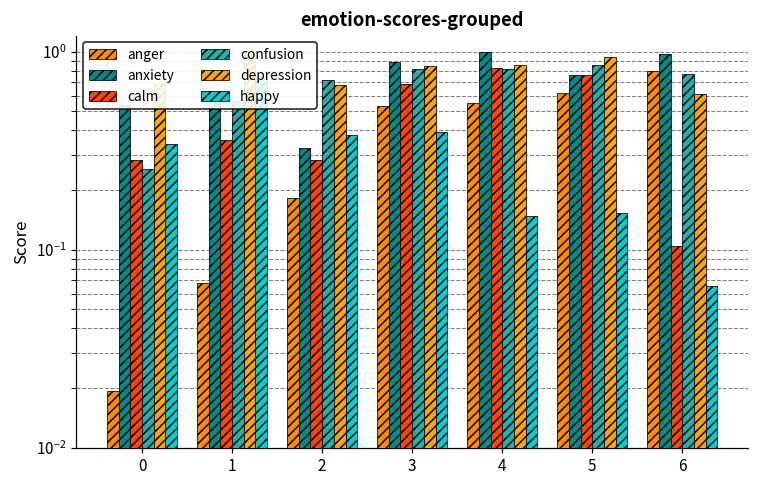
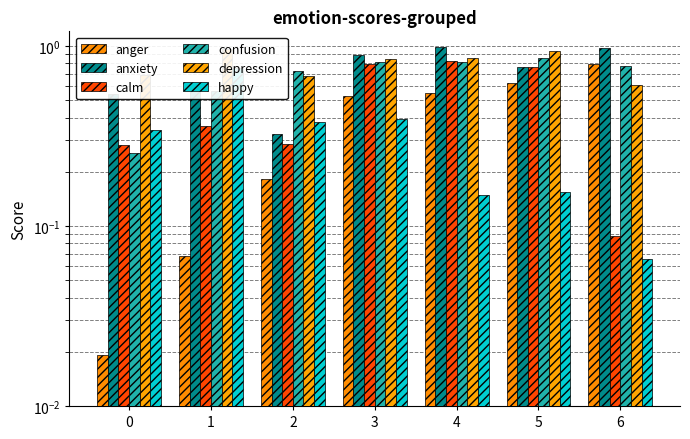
calm, 3: 0.68 -> 0.8
calm, 6: 0.10 -> 0.09
